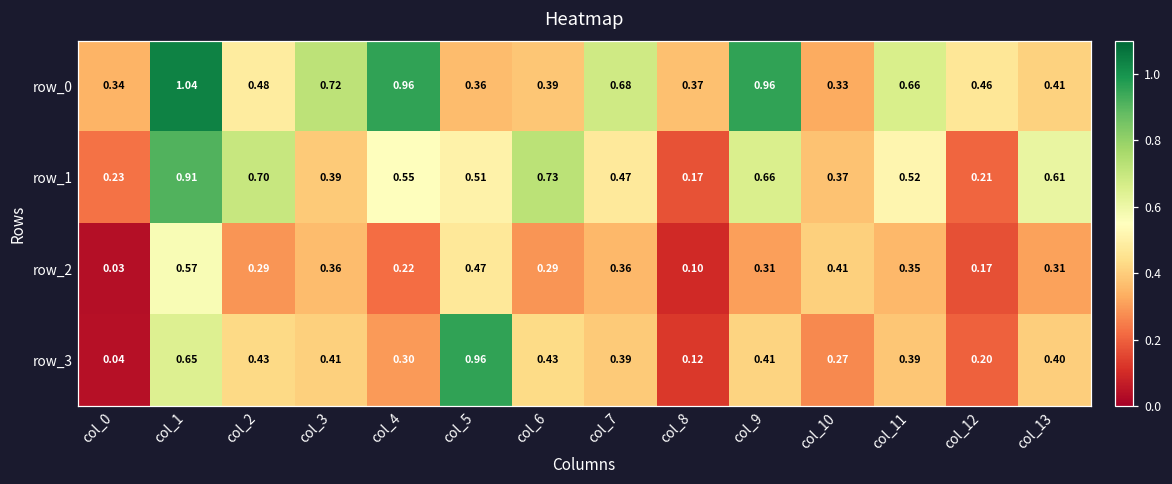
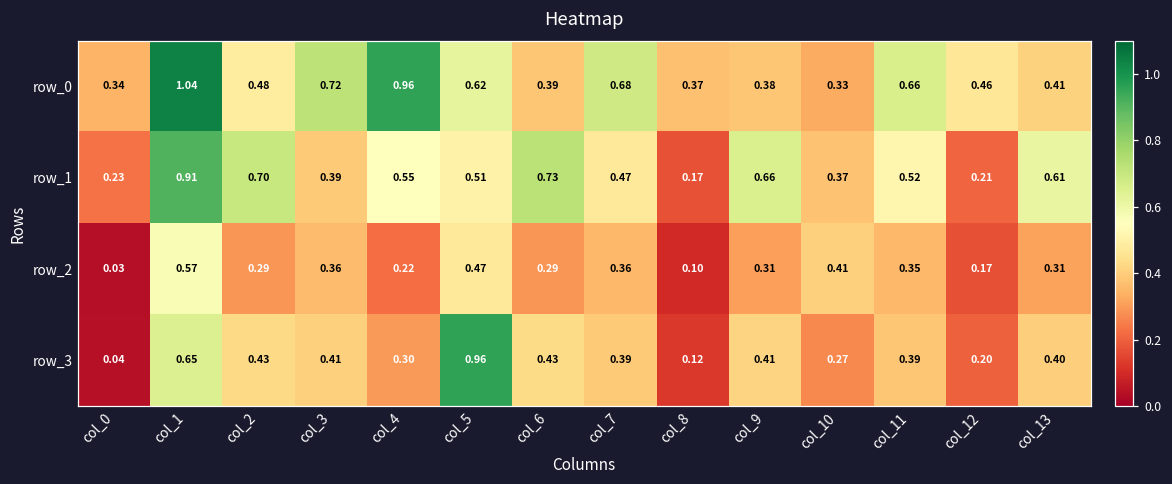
row_0, col_5: 0.36 -> 0.62
row_0, col_9: 0.96 -> 0.38
